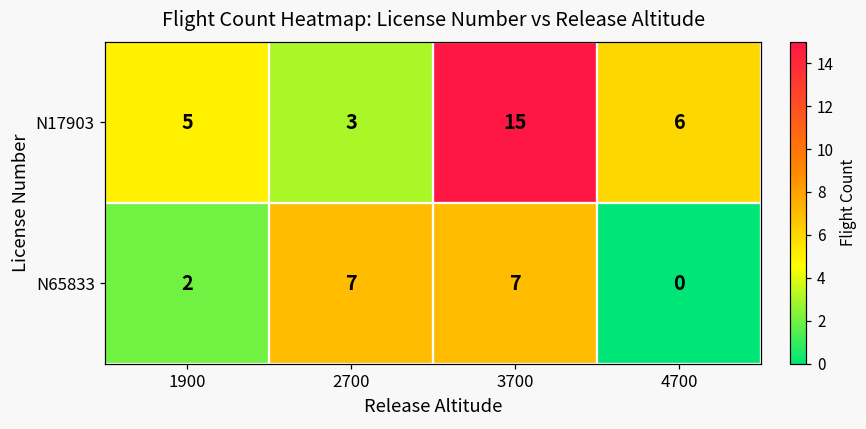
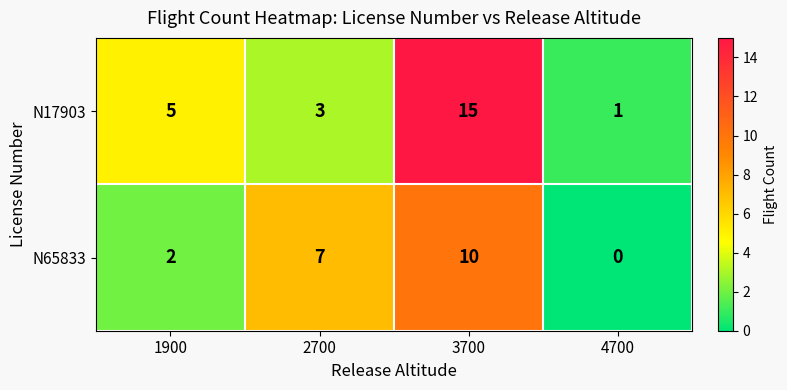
N17903, 4700: 6 -> 1
N65833, 3700: 7 -> 10
